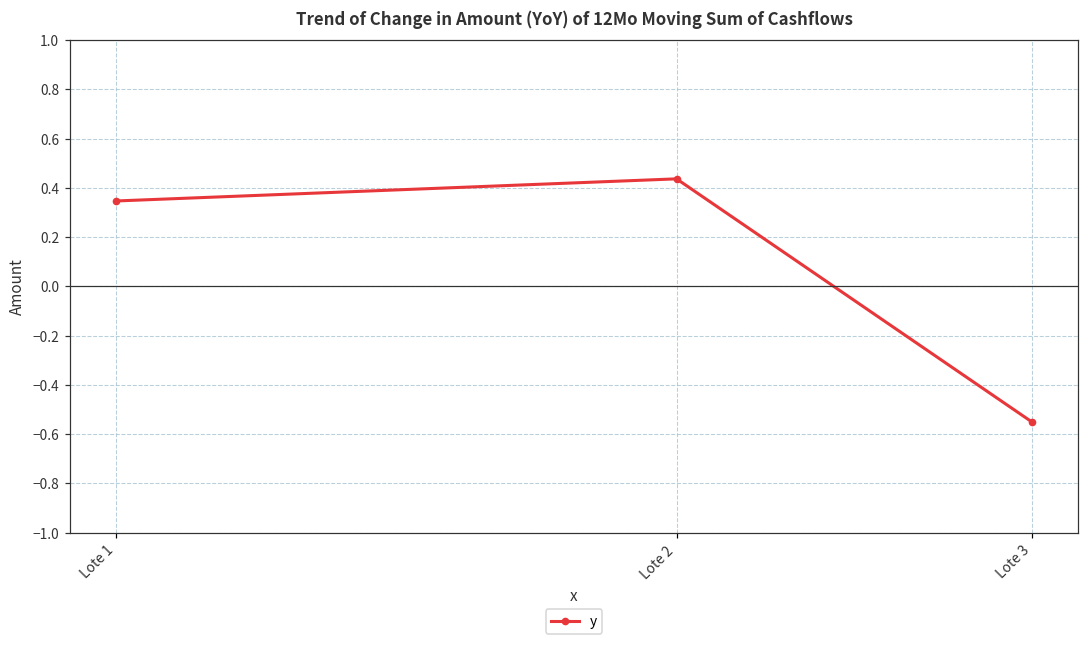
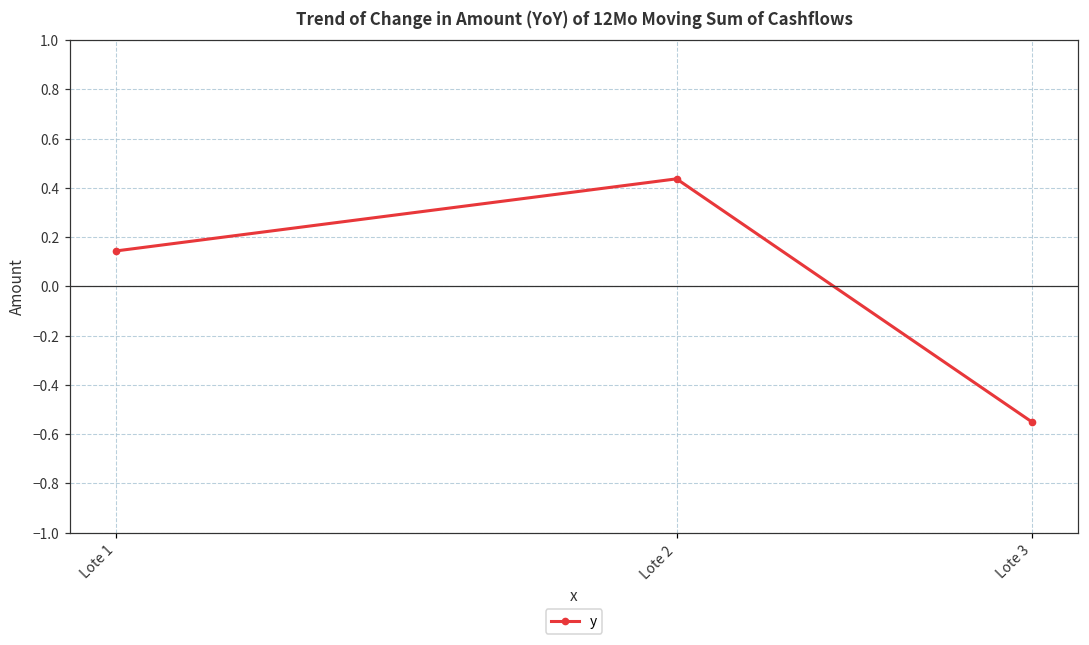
Lote 1: 0.35 -> 0.14
